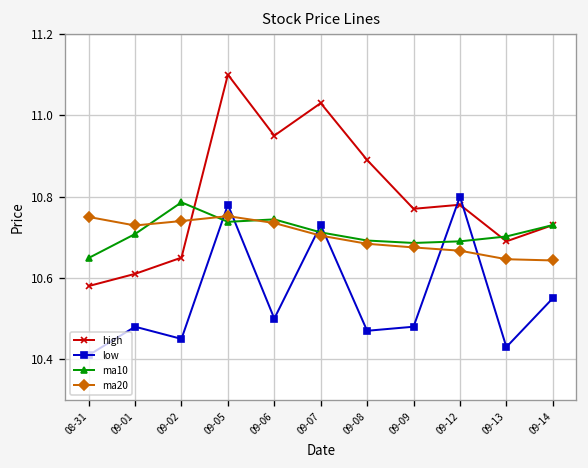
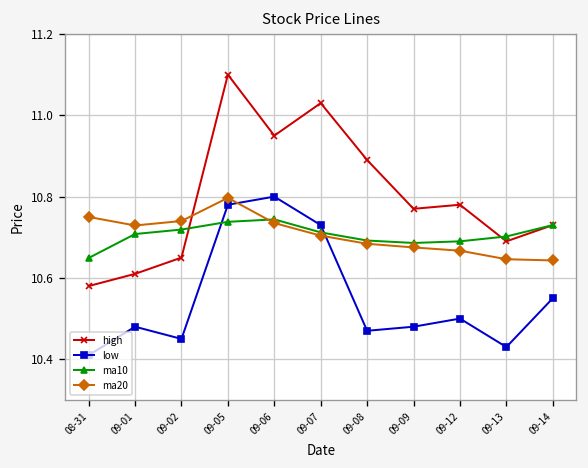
ma10, 09-02: 10.79 -> 10.72
ma20, 09-05: 10.75 -> 10.80
low, 09-06: 10.5 -> 10.8
low, 09-12: 10.8 -> 10.5
